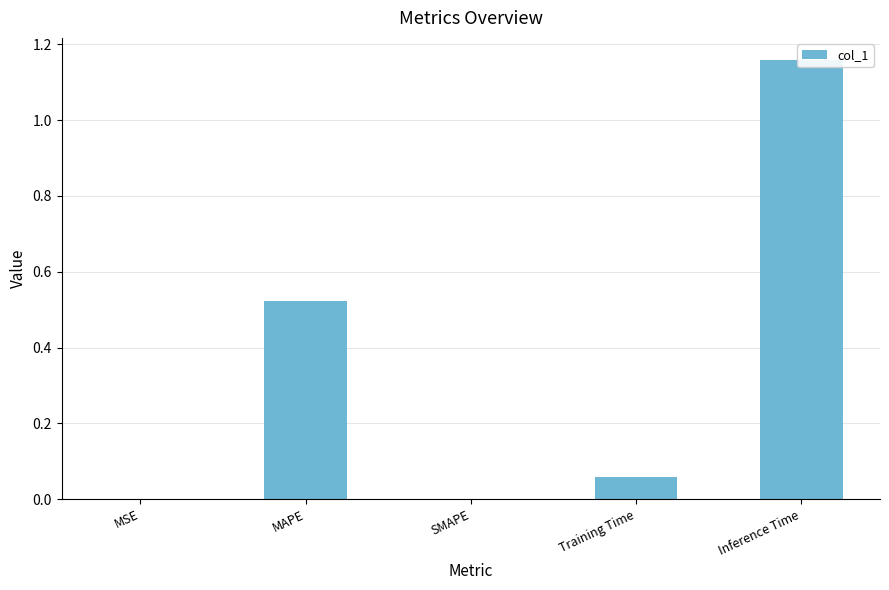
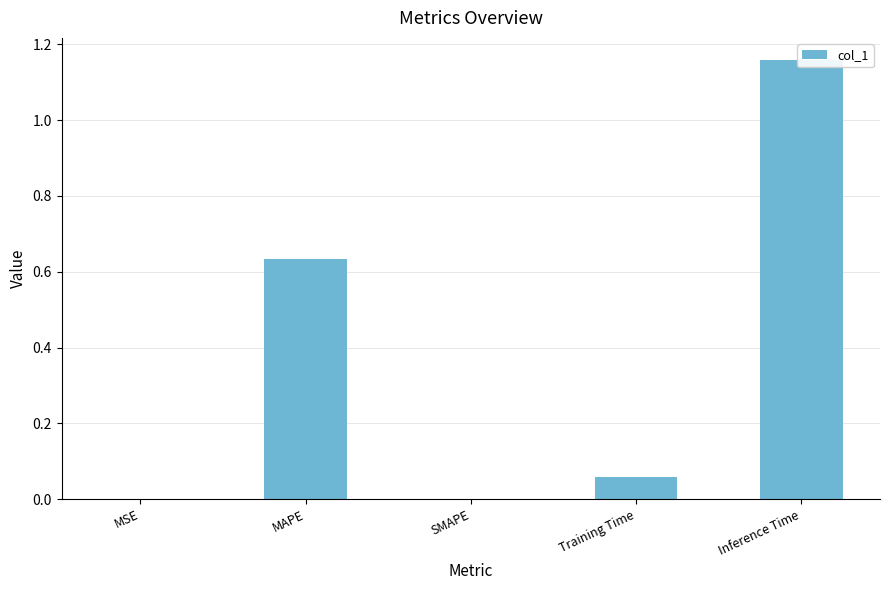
MAPE: 0.52 -> 0.63
